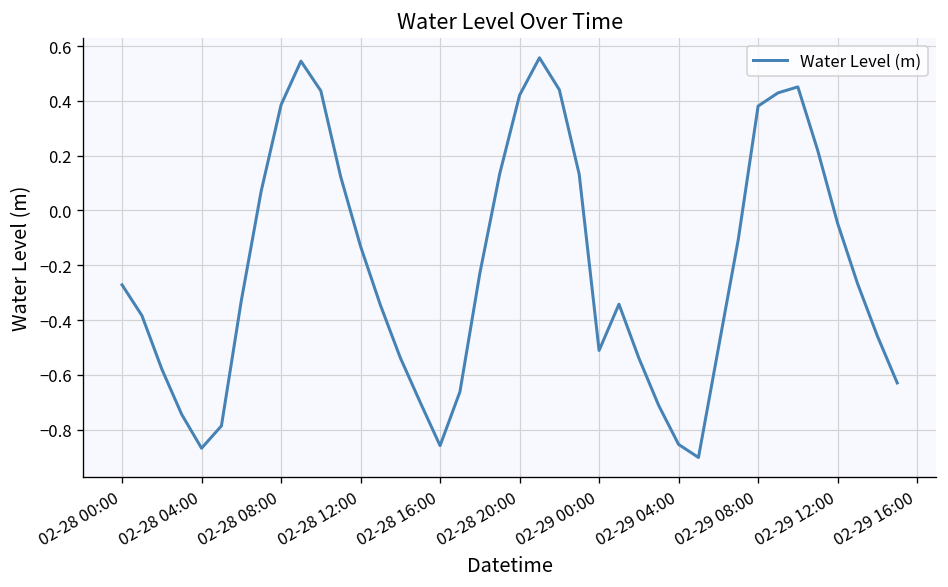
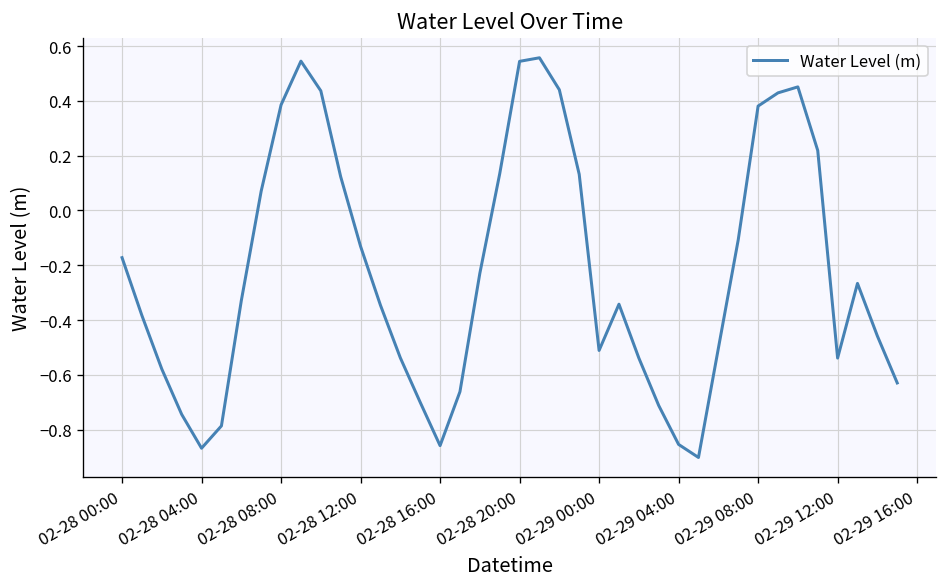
02-28 00:00: -0.27 -> -0.17
02-28 20:00: 0.42 -> 0.54
02-29 12:00: -0.05 -> -0.54
